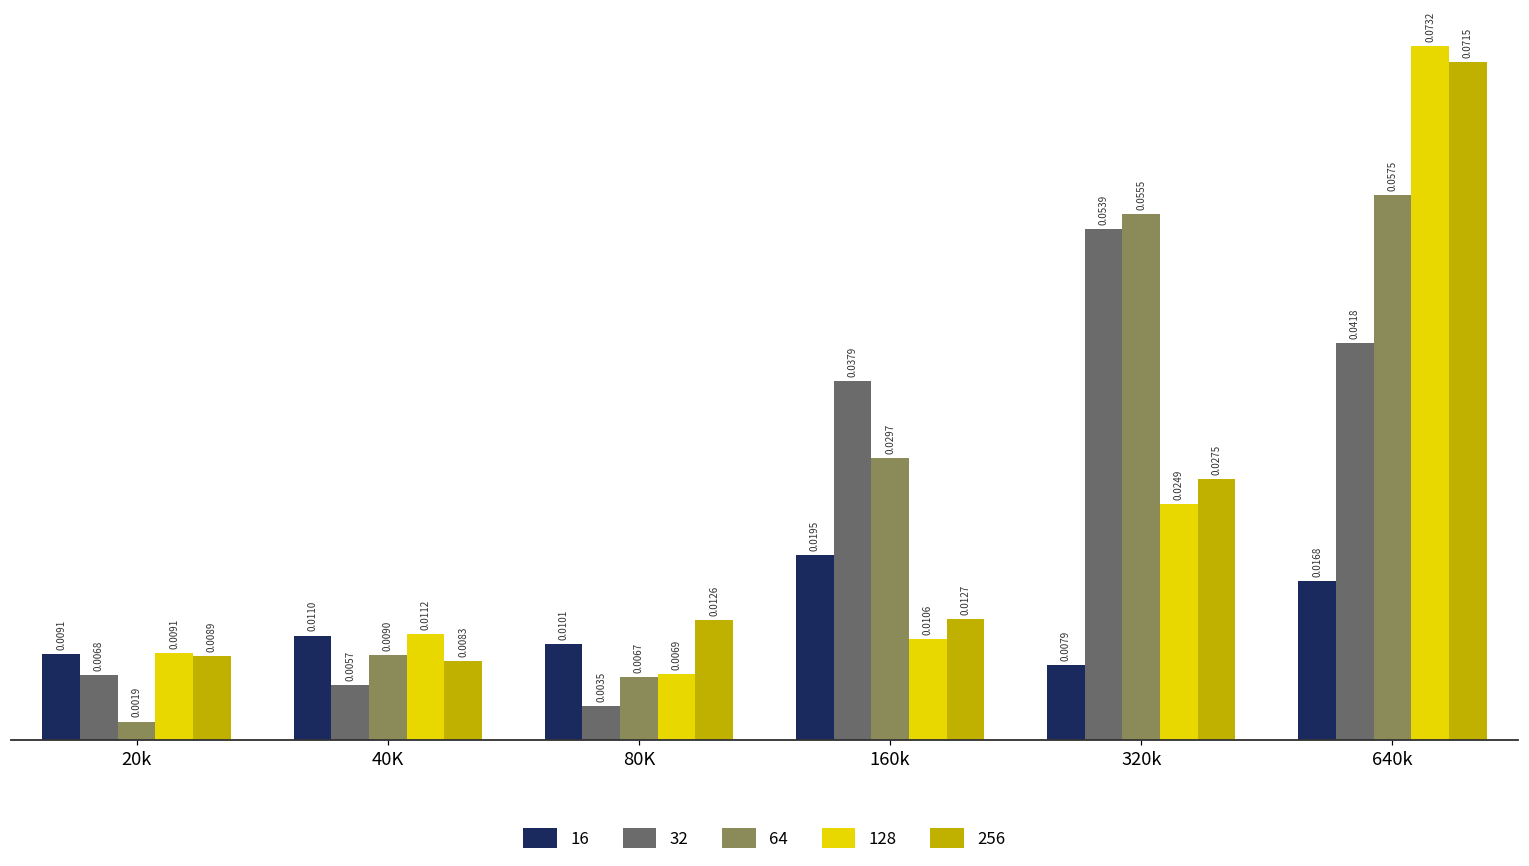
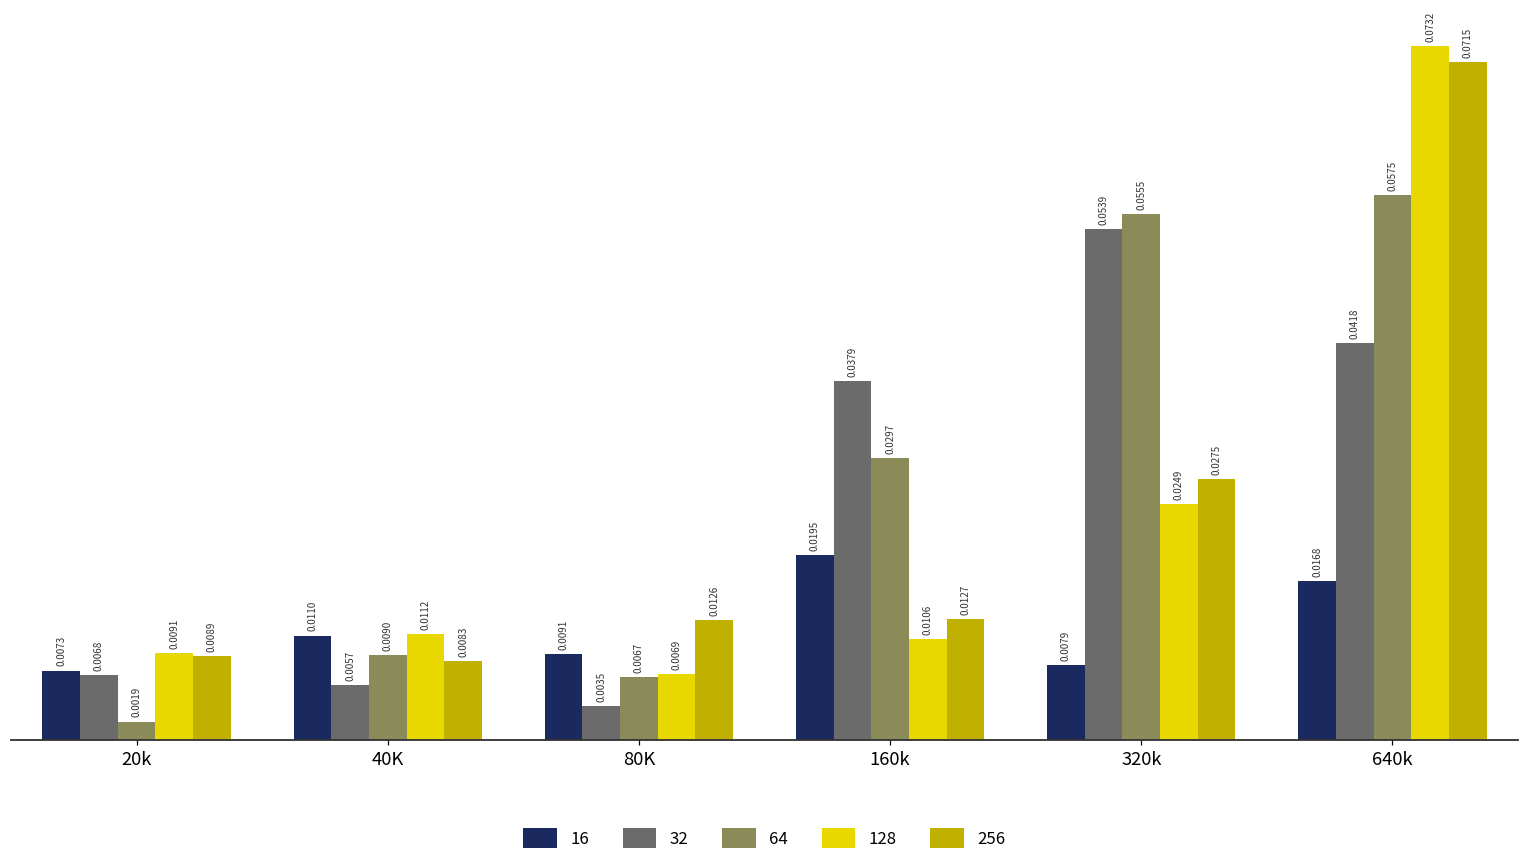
16, 20k: 0.0091 -> 0.0073
16, 80K: 0.0101 -> 0.0091
